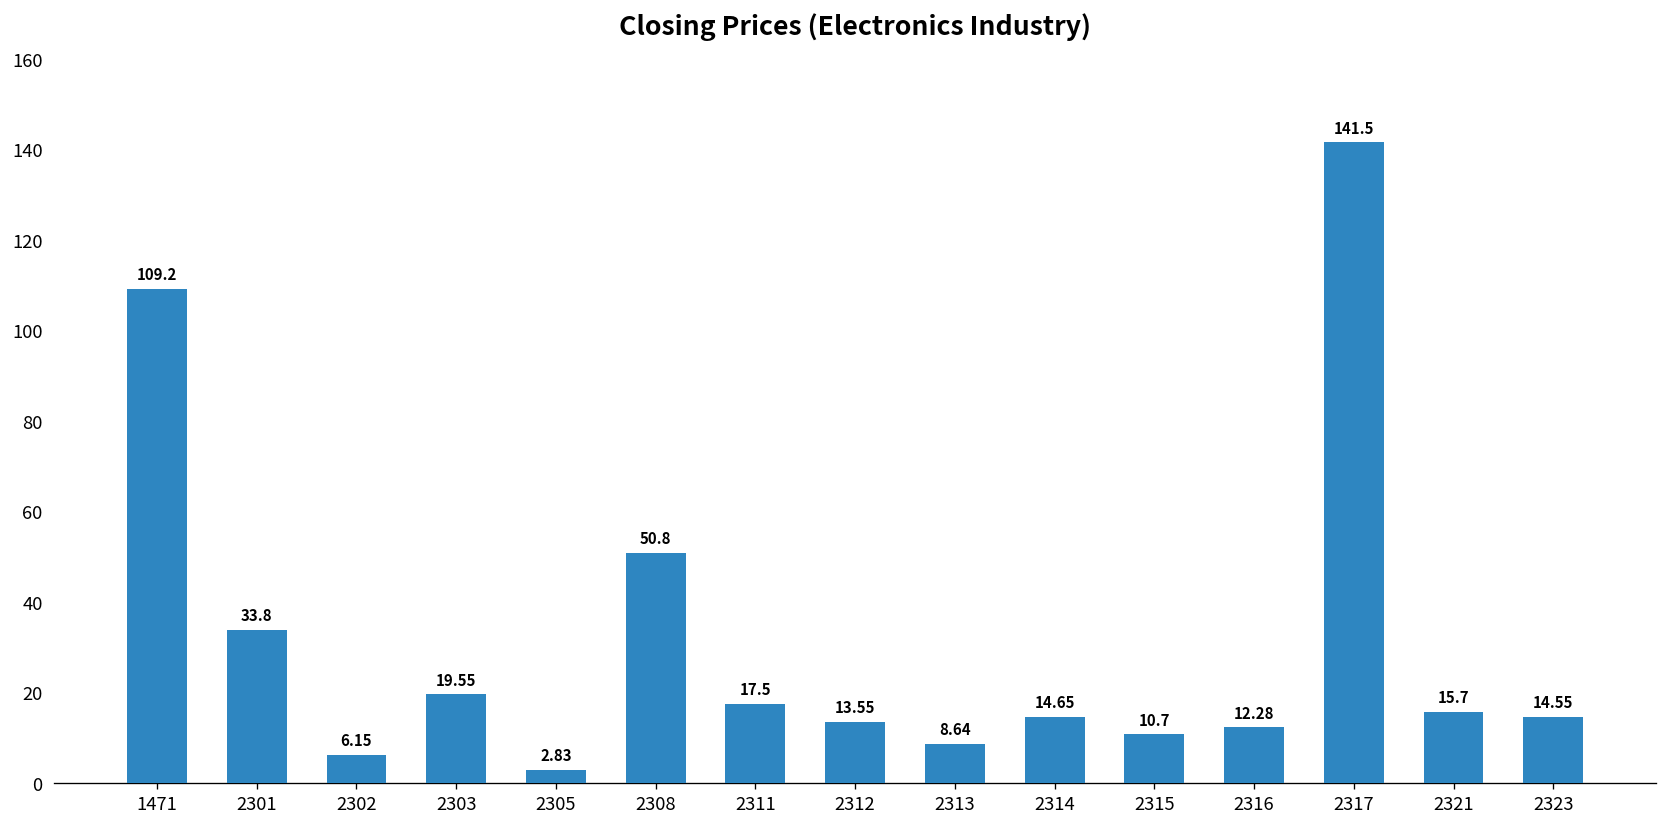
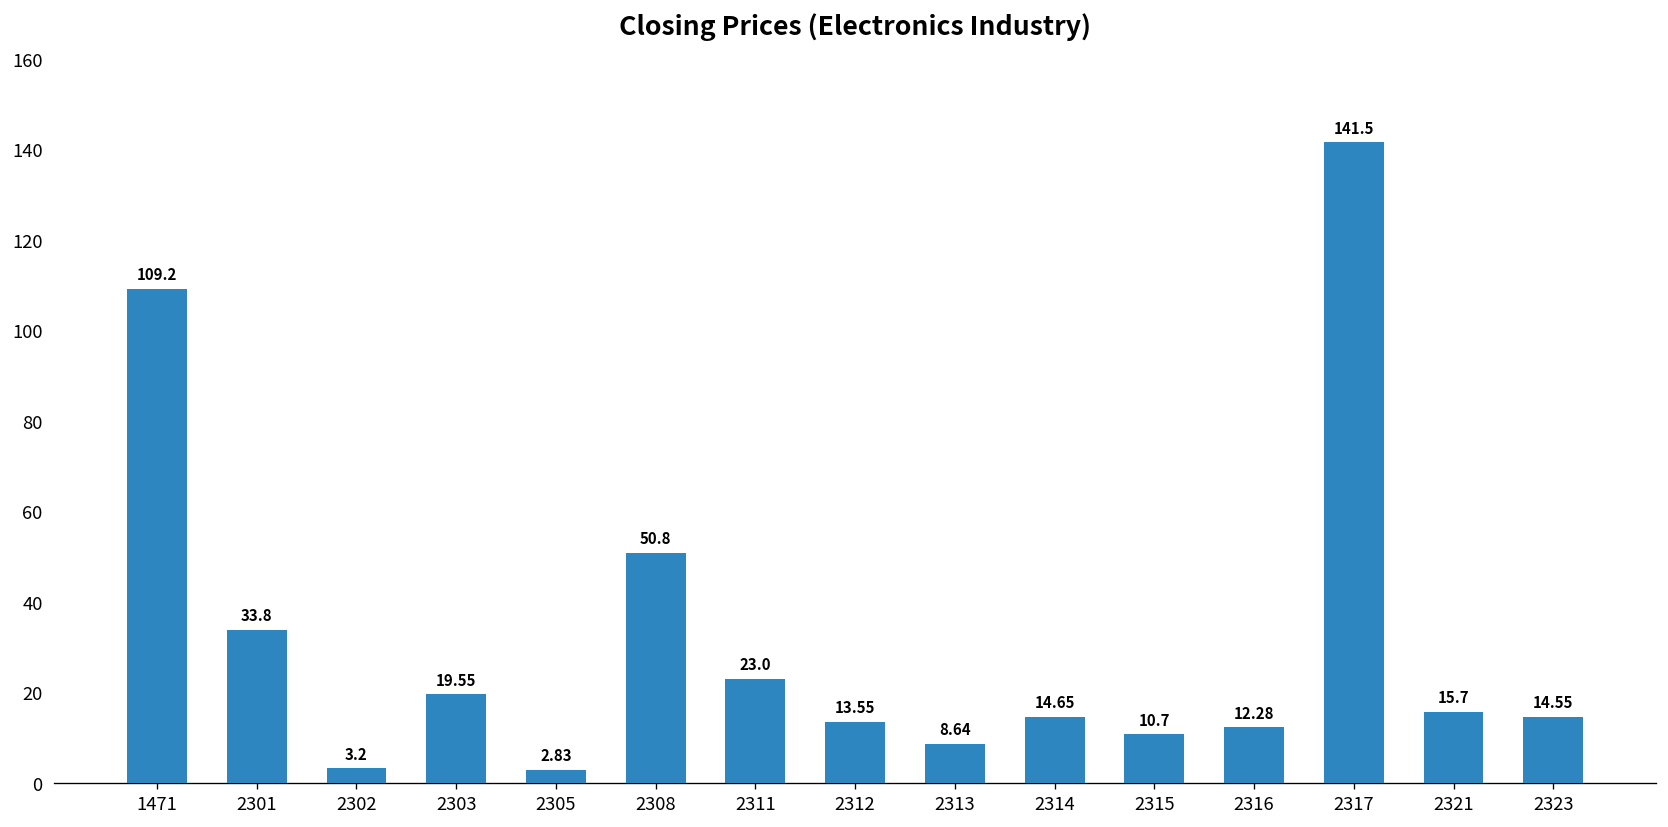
2302: 6.15 -> 3.2
2311: 17.5 -> 23.0
